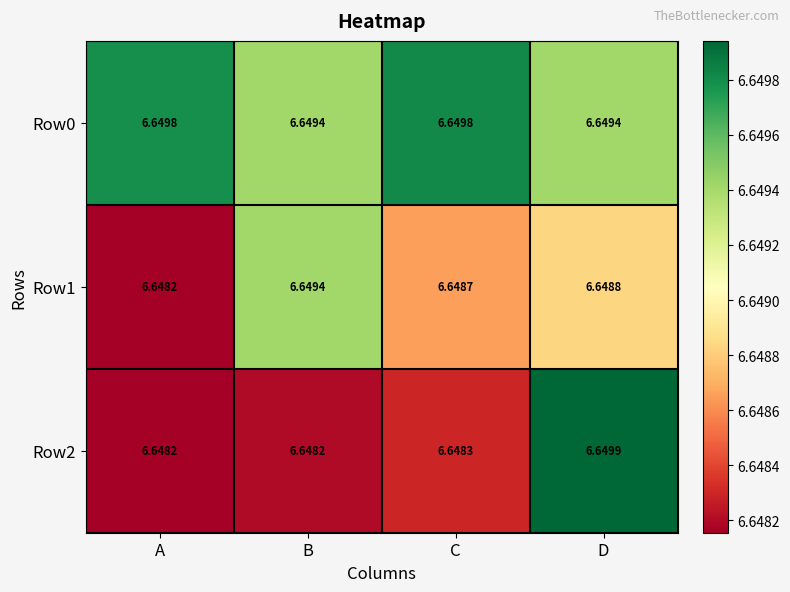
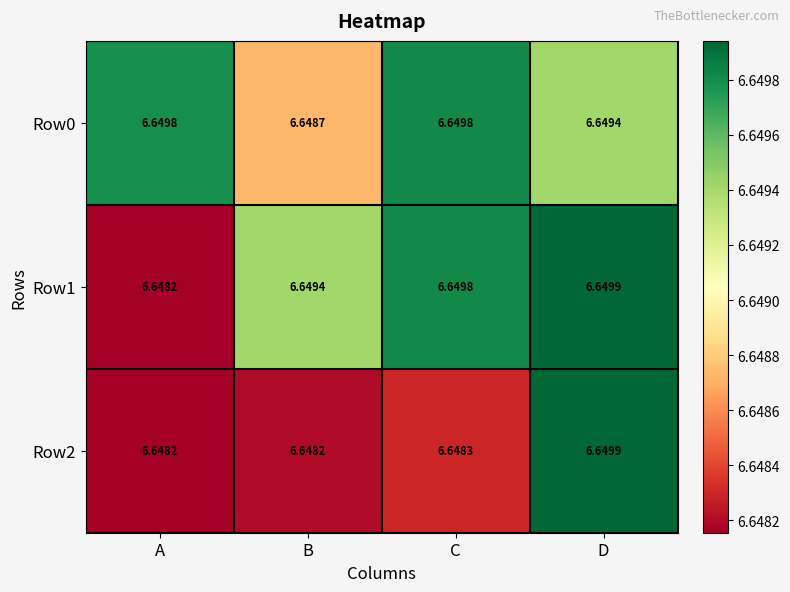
Row0, B: 6.6494 -> 6.6487
Row1, C: 6.6487 -> 6.6498
Row1, D: 6.6488 -> 6.6499
